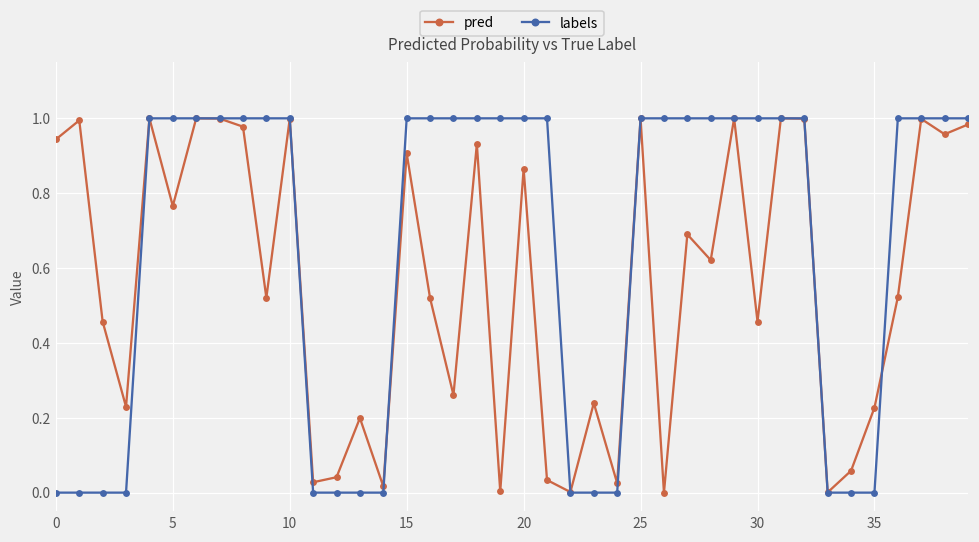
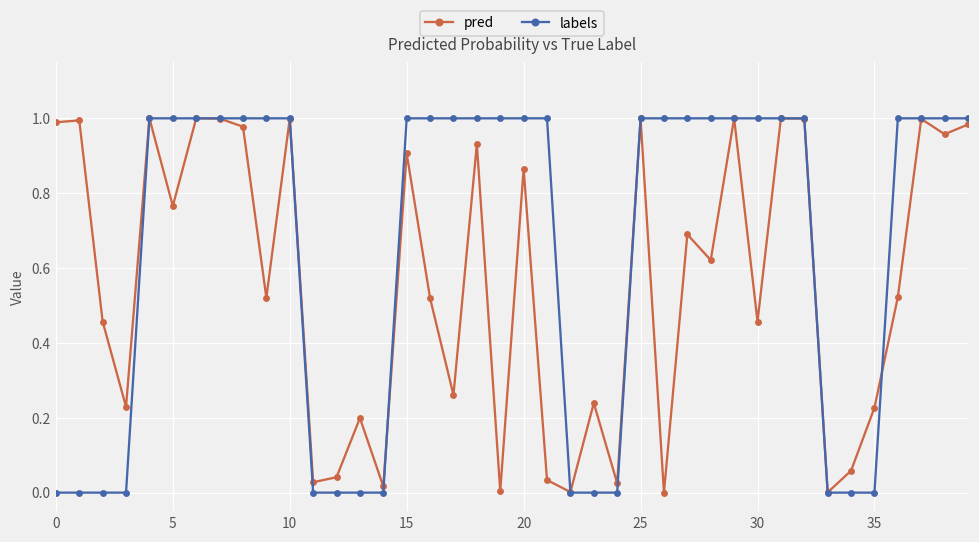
pred, 0: 0.94 -> 0.99
